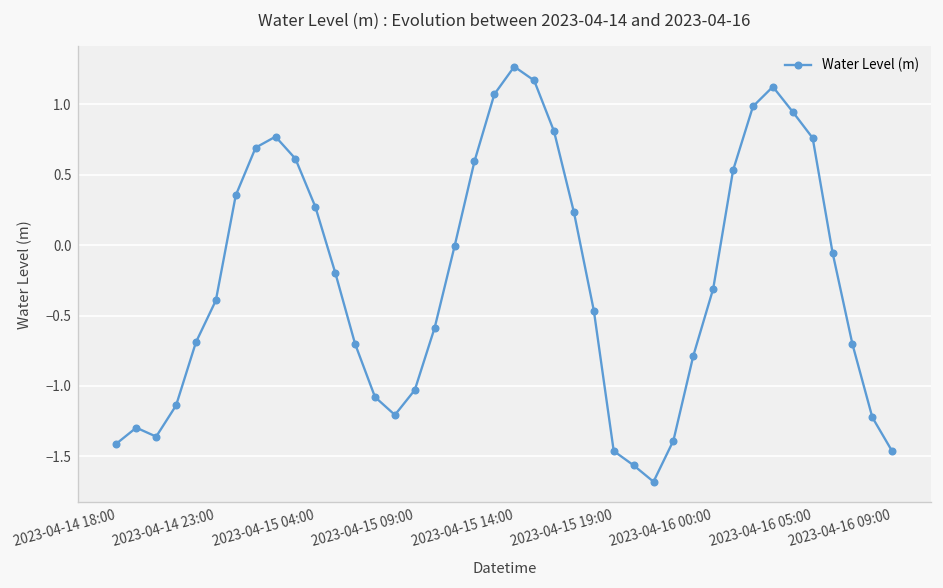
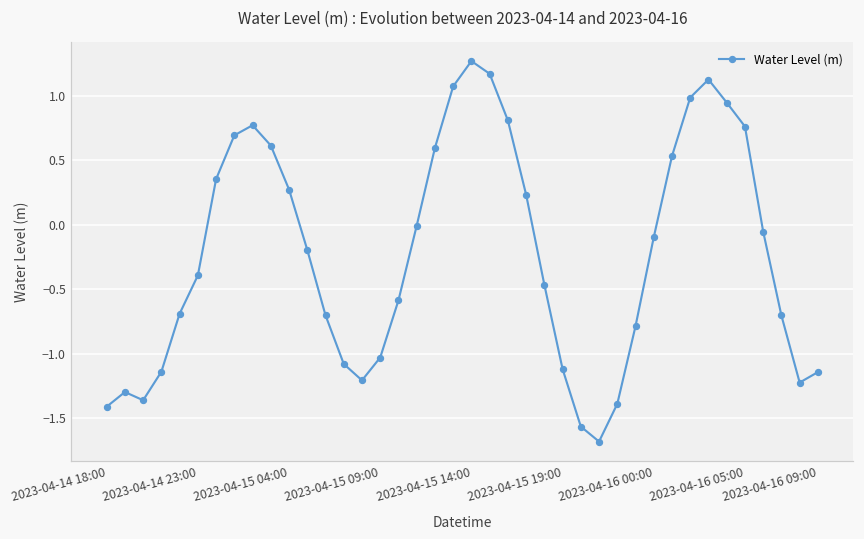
2023-04-15 19:00: -1.46 -> -1.12
2023-04-16 00:00: -0.31 -> -0.10
2023-04-16 09:00: -1.46 -> -1.14
